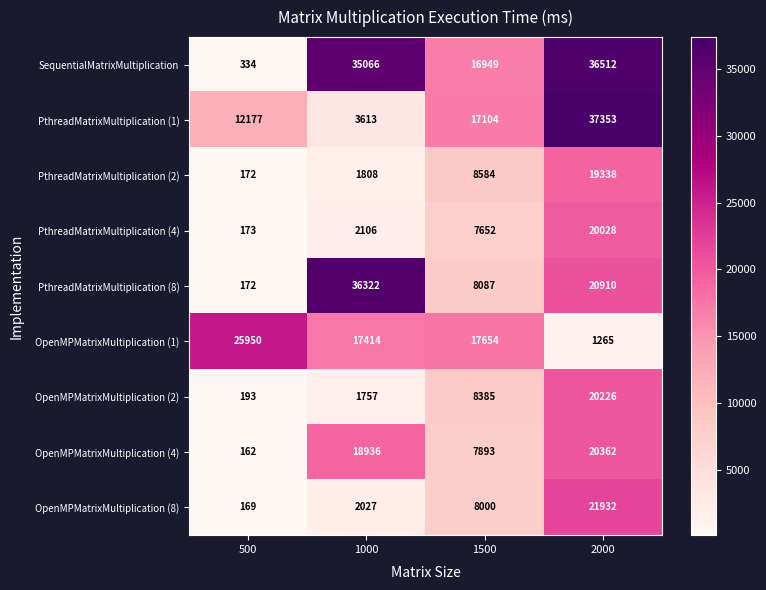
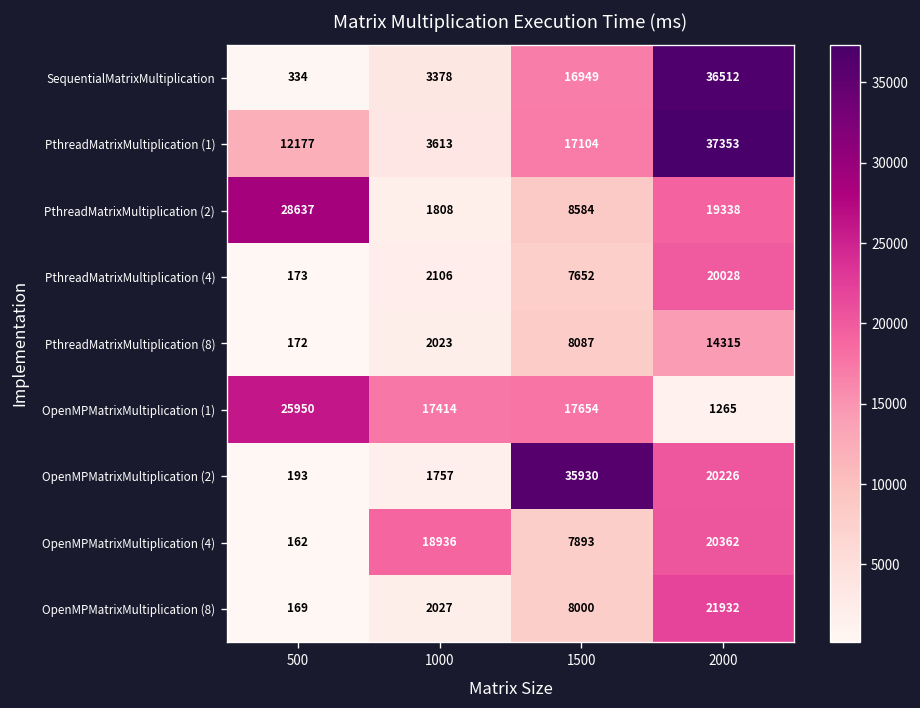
SequentialMatrixMultiplication, 1000: 35066 -> 3378
PthreadMatrixMultiplication (2), 500: 172 -> 28637
PthreadMatrixMultiplication (8), 1000: 36322 -> 2023
PthreadMatrixMultiplication (8), 2000: 20910 -> 14315
OpenMPMatrixMultiplication (2), 1500: 8385 -> 35930
